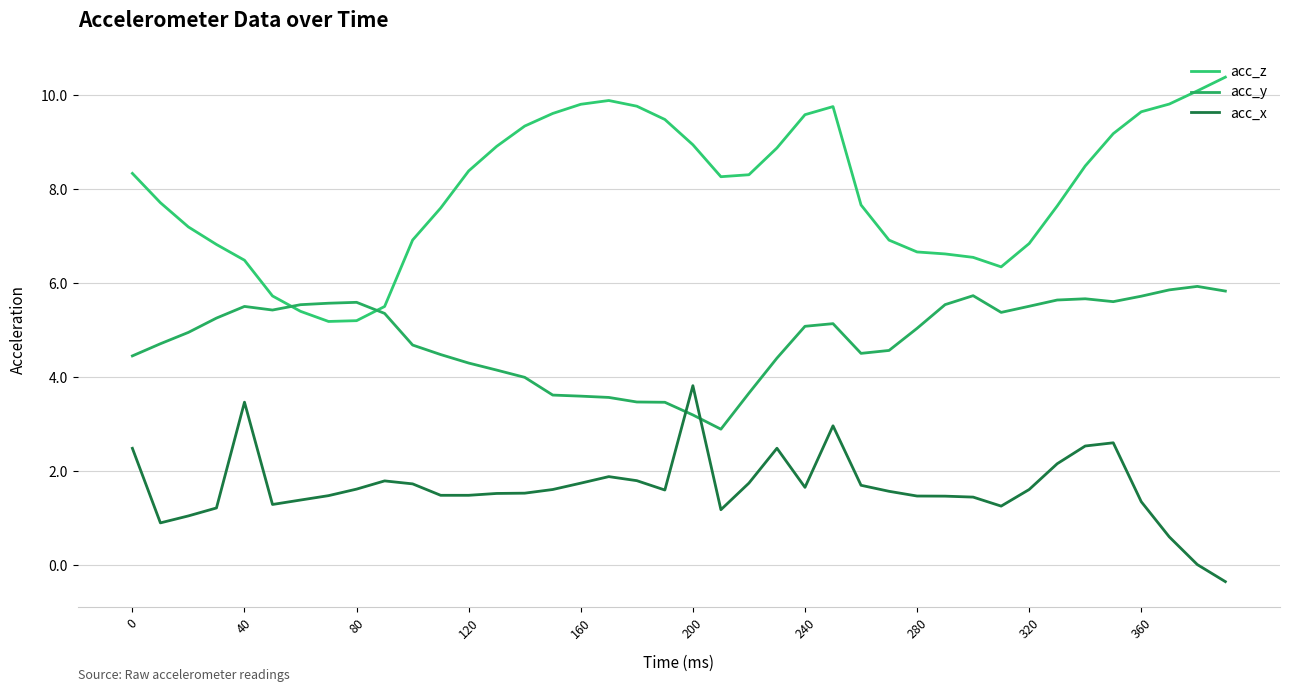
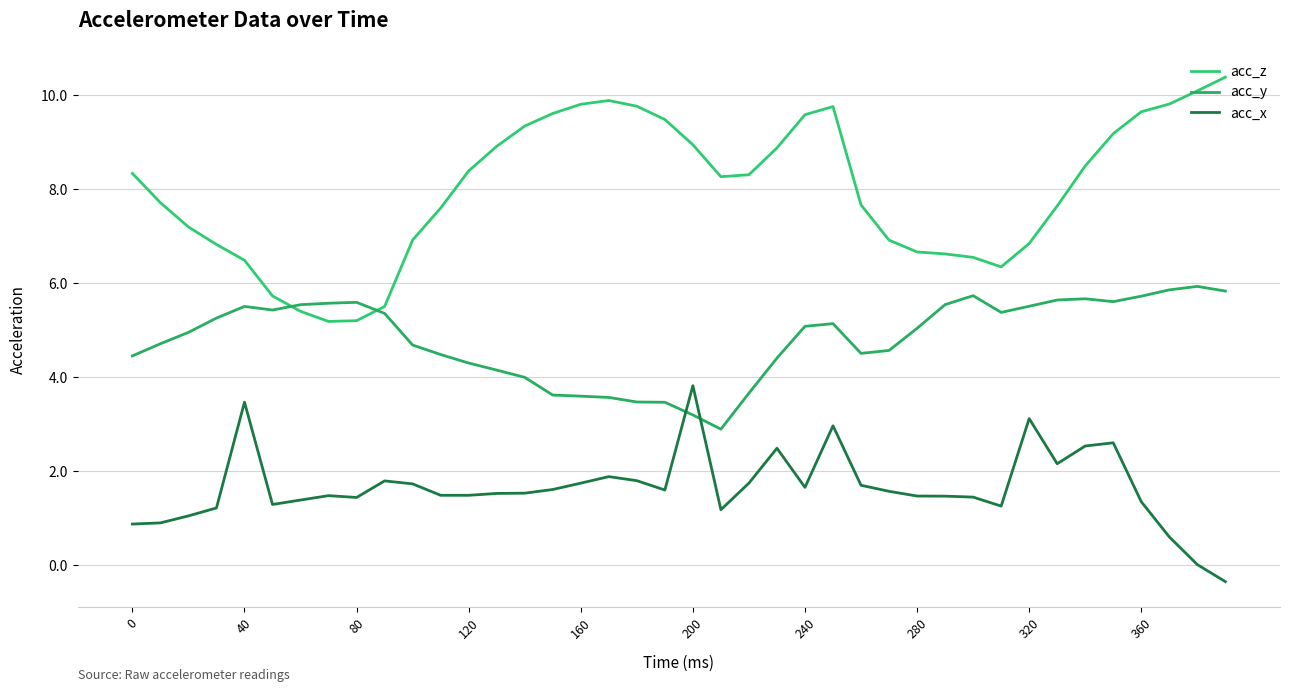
acc_x, 0: 2.5 -> 0.9
acc_x, 80: 1.6 -> 1.4
acc_x, 320: 1.6 -> 3.1
